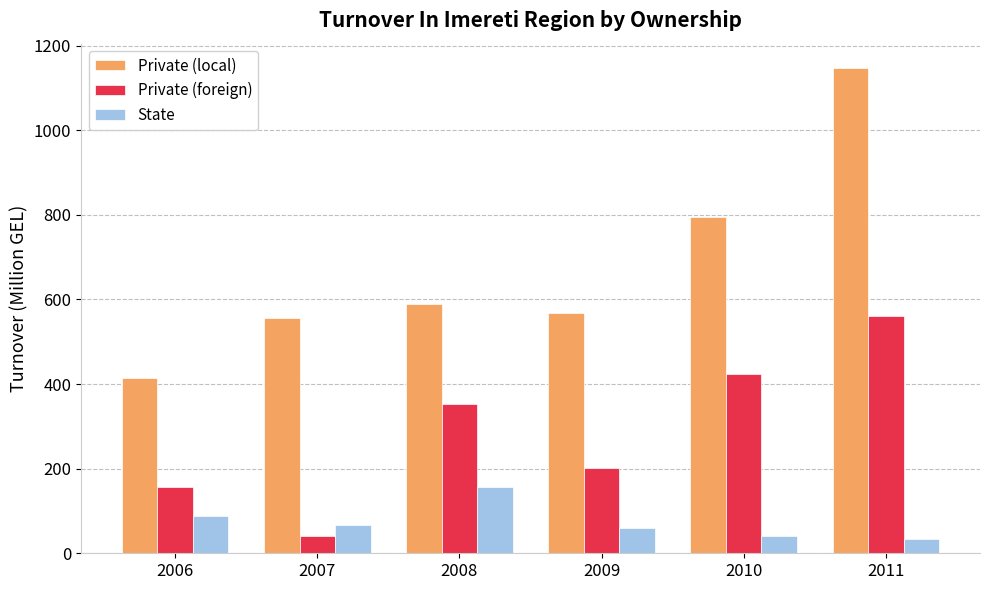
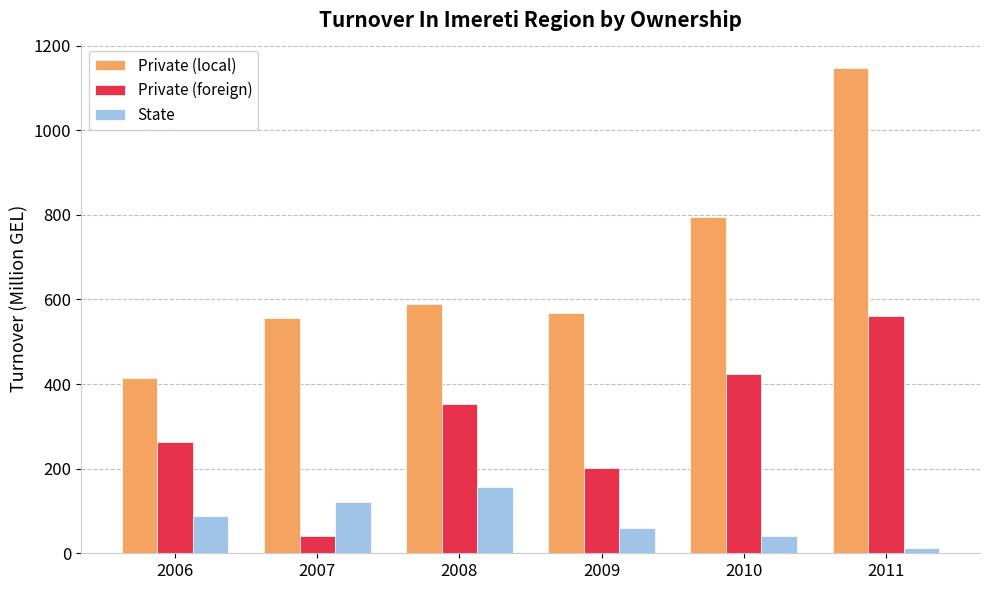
Private (foreign), 2006: 160 -> 260
State, 2007: 70 -> 120
State, 2011: 30 -> 10
